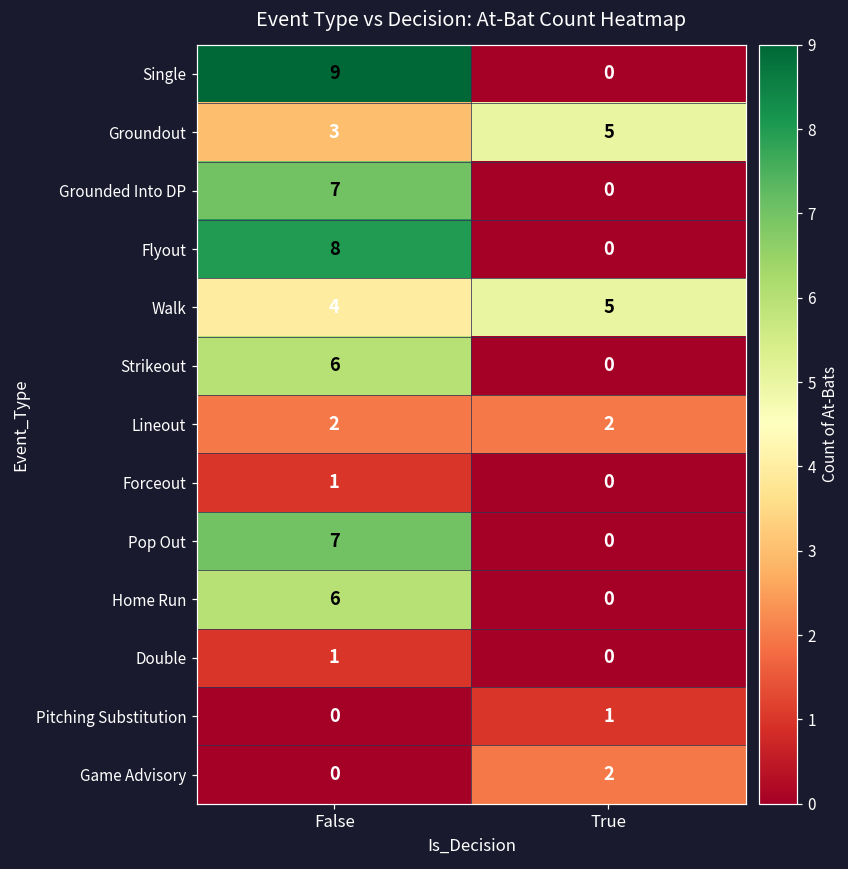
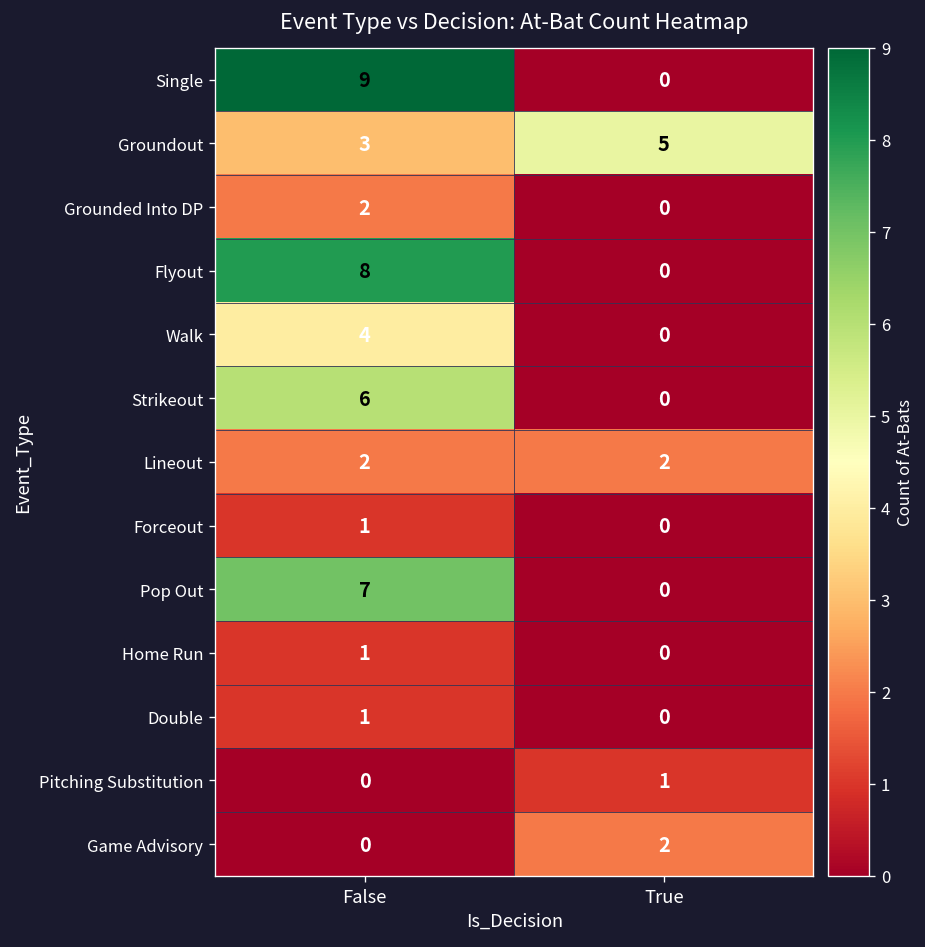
Grounded Into DP, False: 7 -> 2
Walk, True: 5 -> 0
Home Run, False: 6 -> 1
